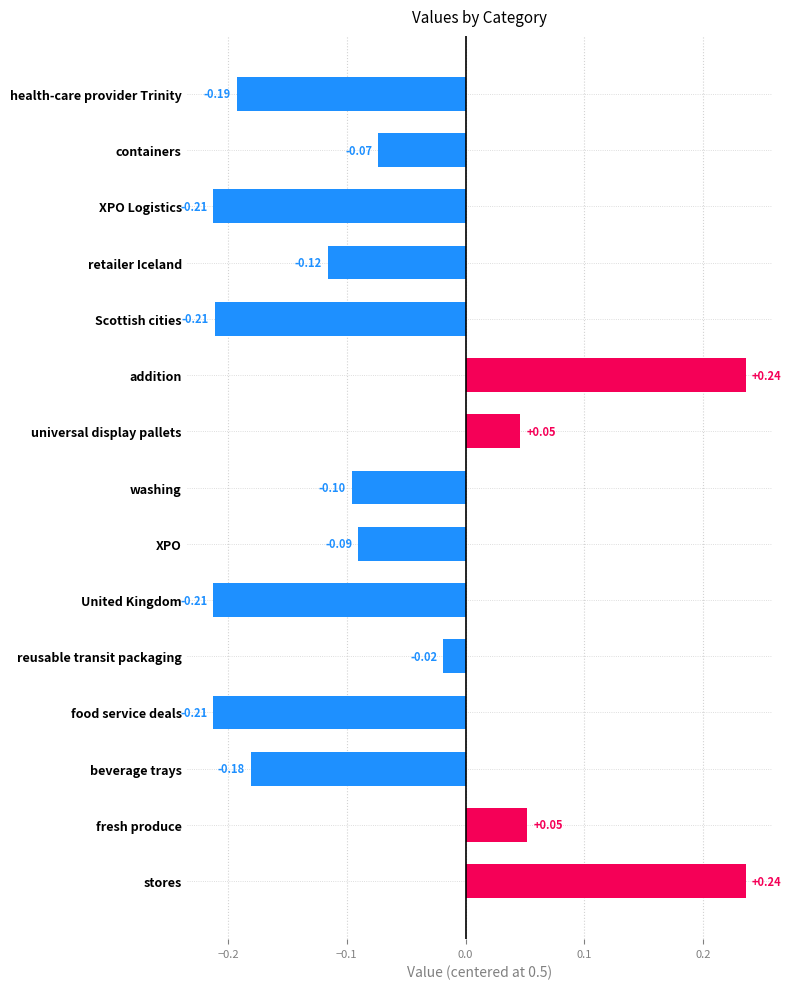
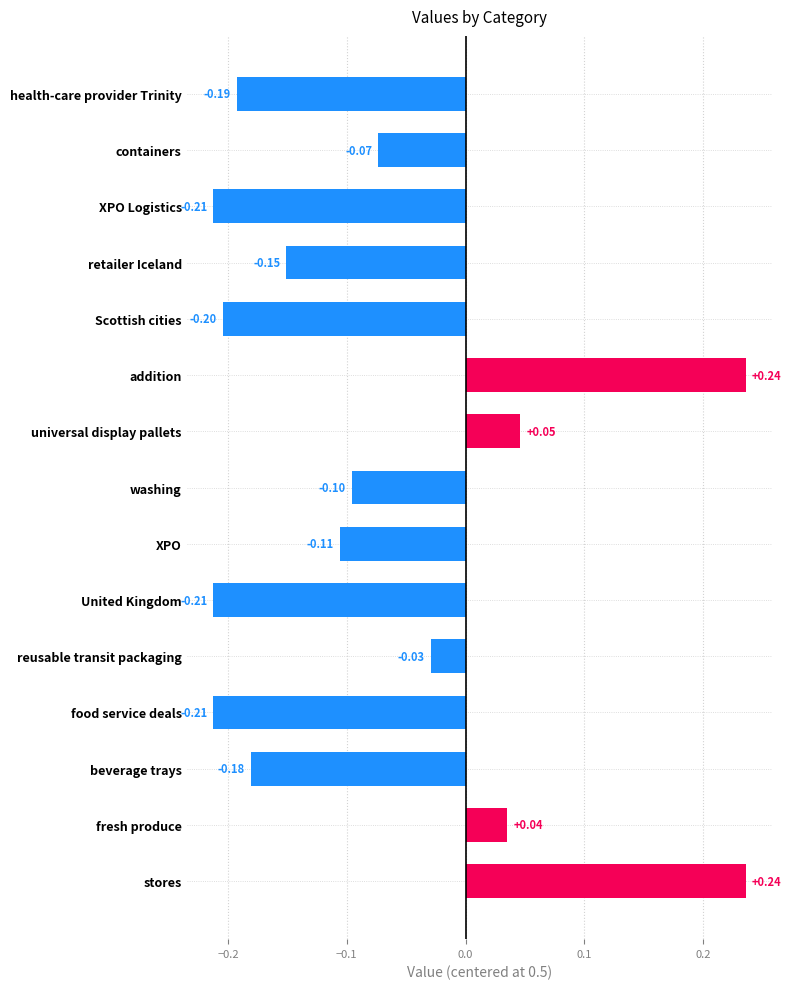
retailer Iceland: -0.12 -> -0.15
Scottish cities: -0.21 -> -0.20
XPO: -0.09 -> -0.11
reusable transit packaging: -0.02 -> -0.03
fresh produce: +0.05 -> +0.04
